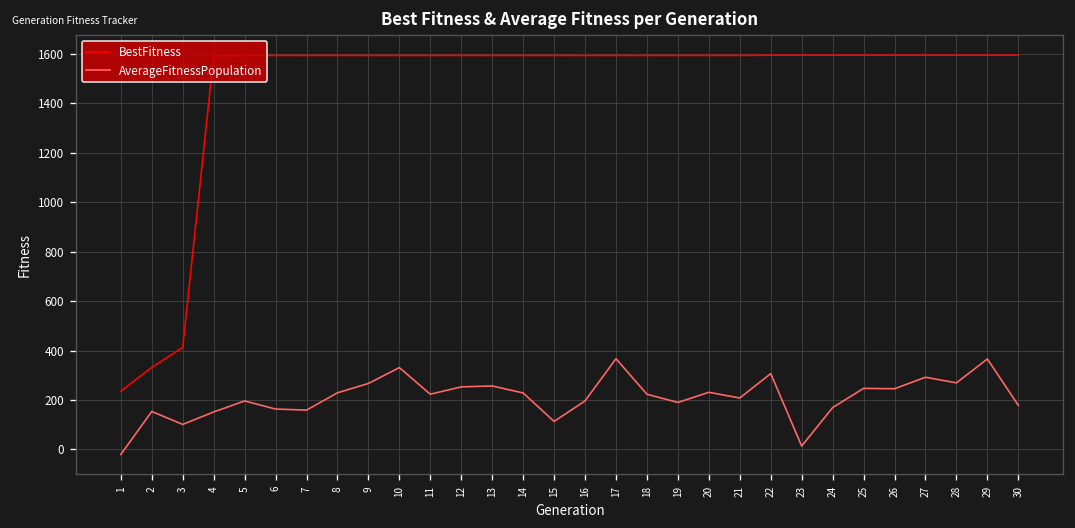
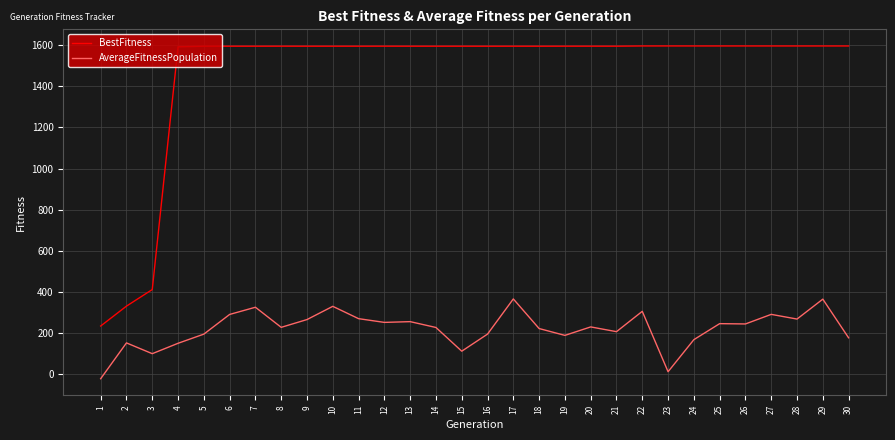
AverageFitnessPopulation, 6: 160 -> 290
AverageFitnessPopulation, 7: 160 -> 330
AverageFitnessPopulation, 11: 220 -> 270
